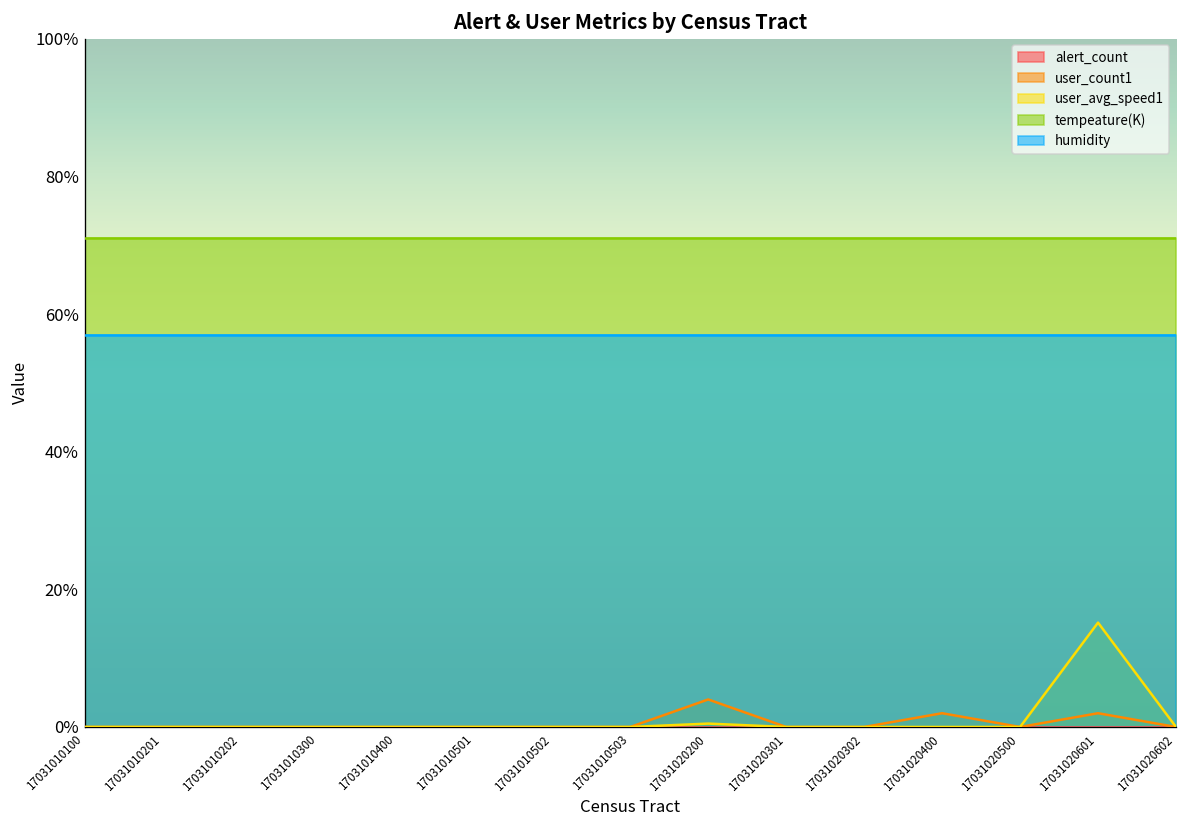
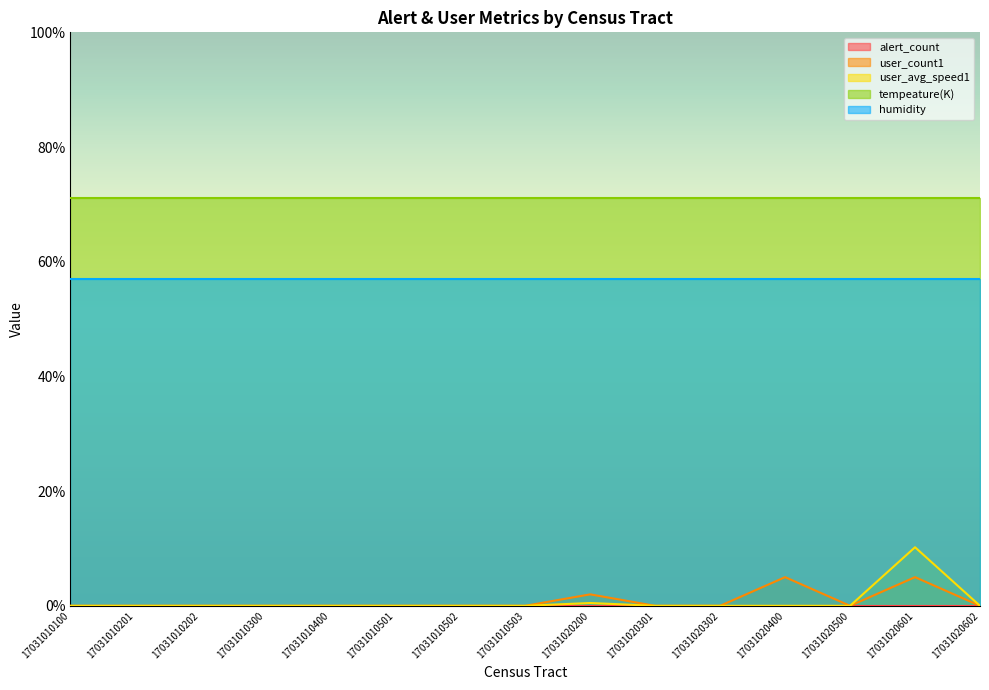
user_count1, 17031020200: 4% -> 2%
user_count1, 17031020400: 2% -> 5%
user_count1, 17031020601: 2% -> 5%
user_avg_speed1, 17031020601: 15% -> 10%
